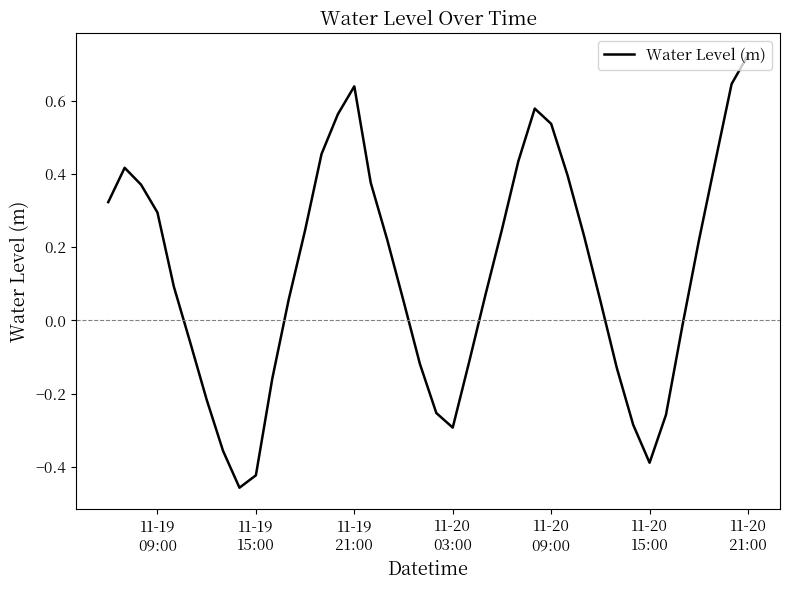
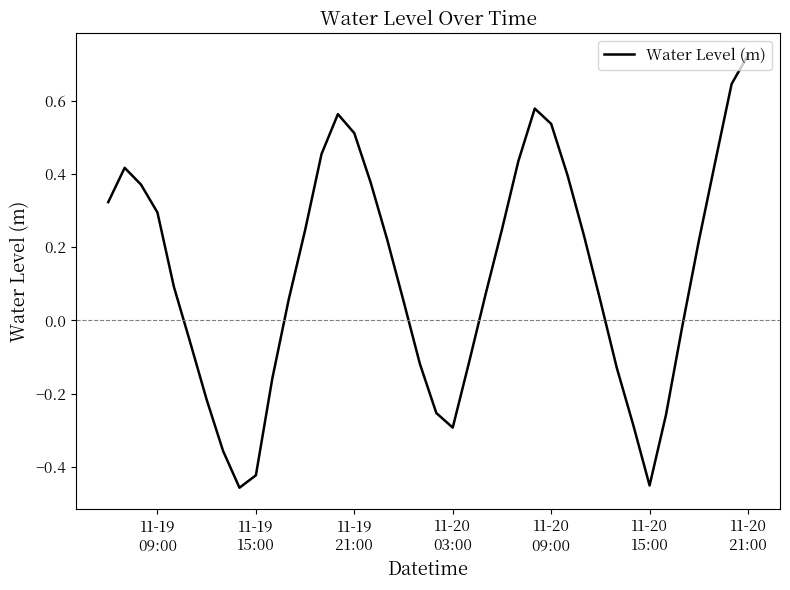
11-19 21:00: 0.64 -> 0.51
11-20 15:00: -0.39 -> -0.45
